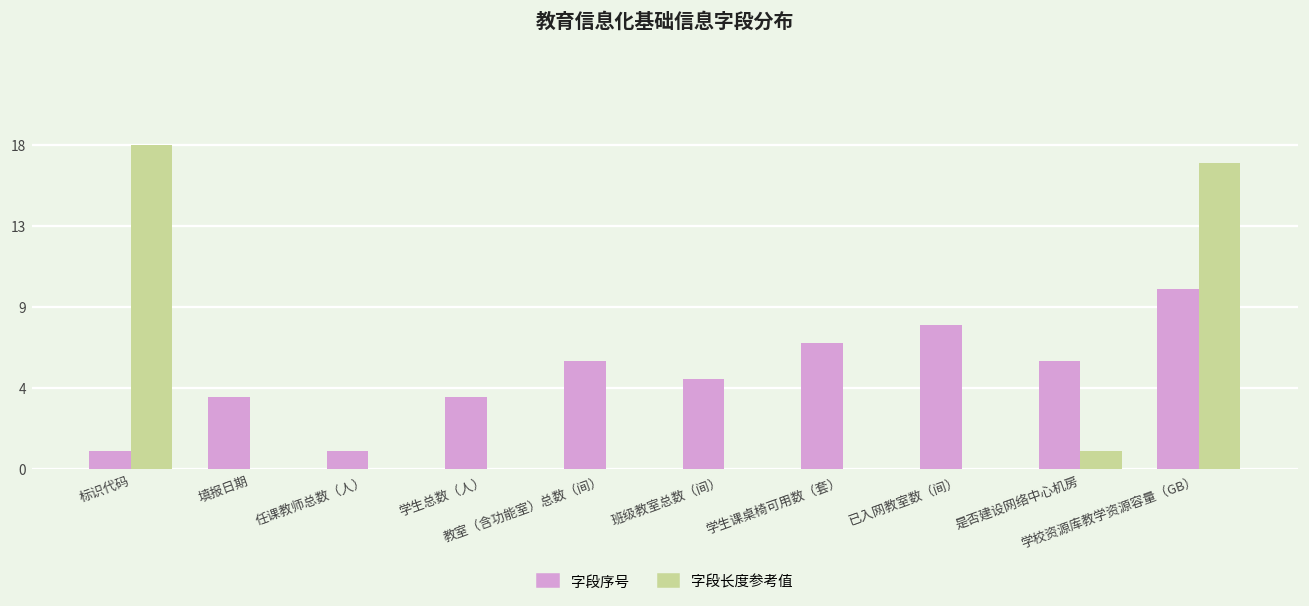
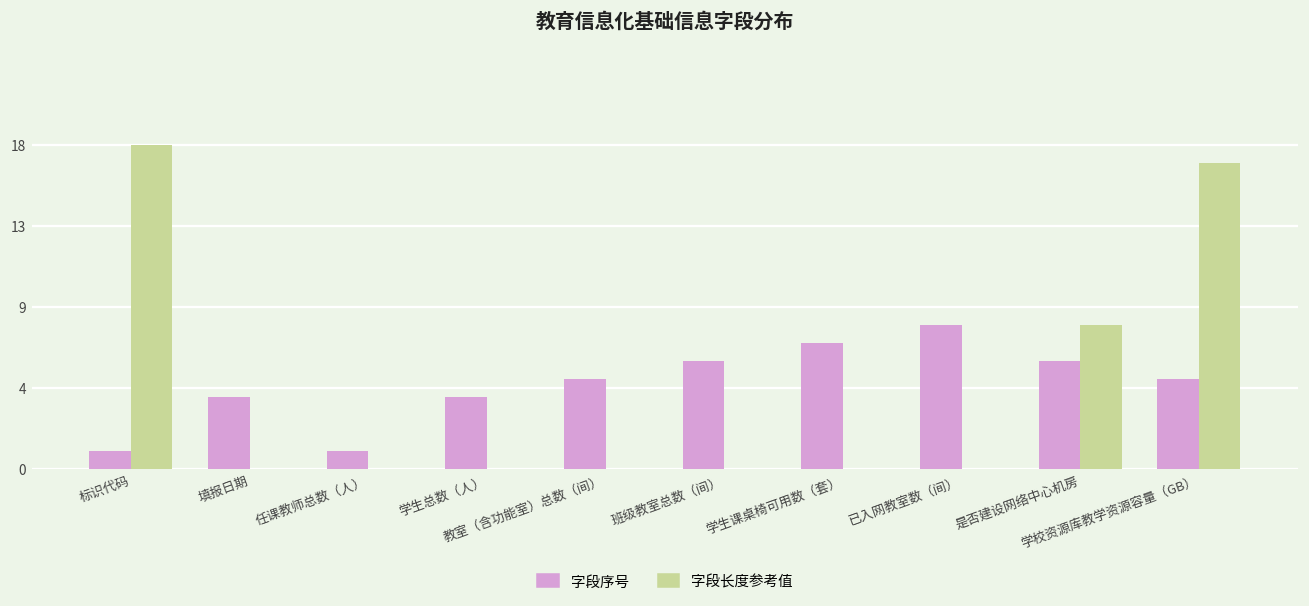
字段序号, 教室（含功能室）总数（间）: 6 -> 5
字段序号, 班级教室总数（间）: 5 -> 6
字段长度参考值, 是否建设网络中心机房: 1 -> 8
字段序号, 学校资源库教学资源容量（GB）: 10 -> 5
